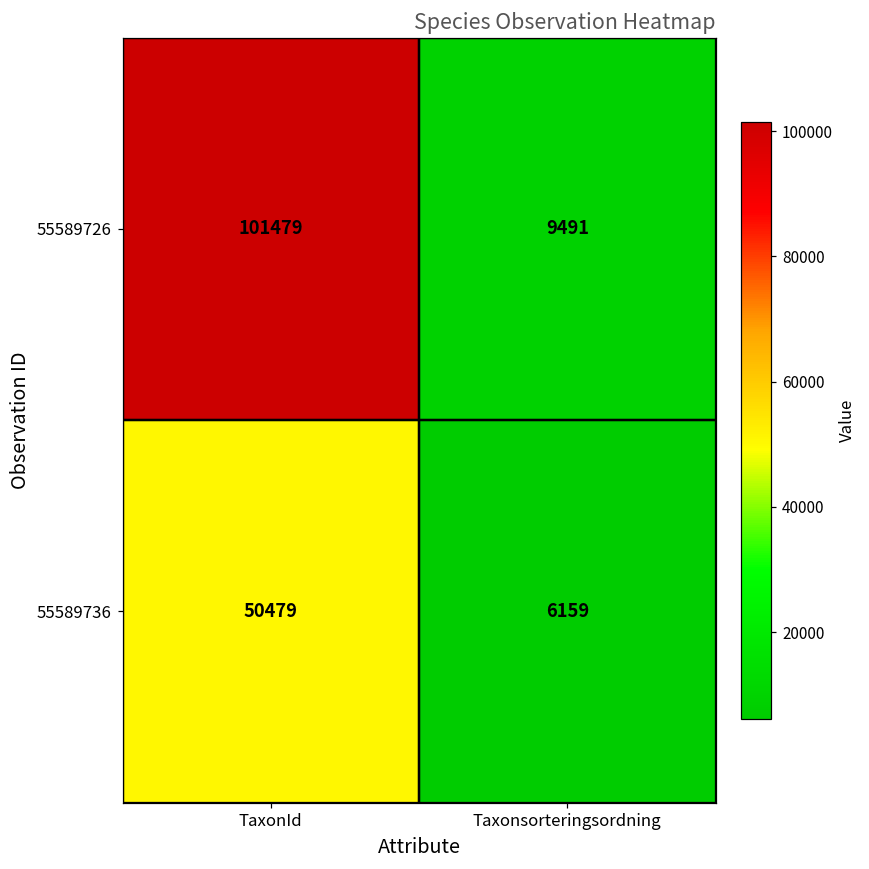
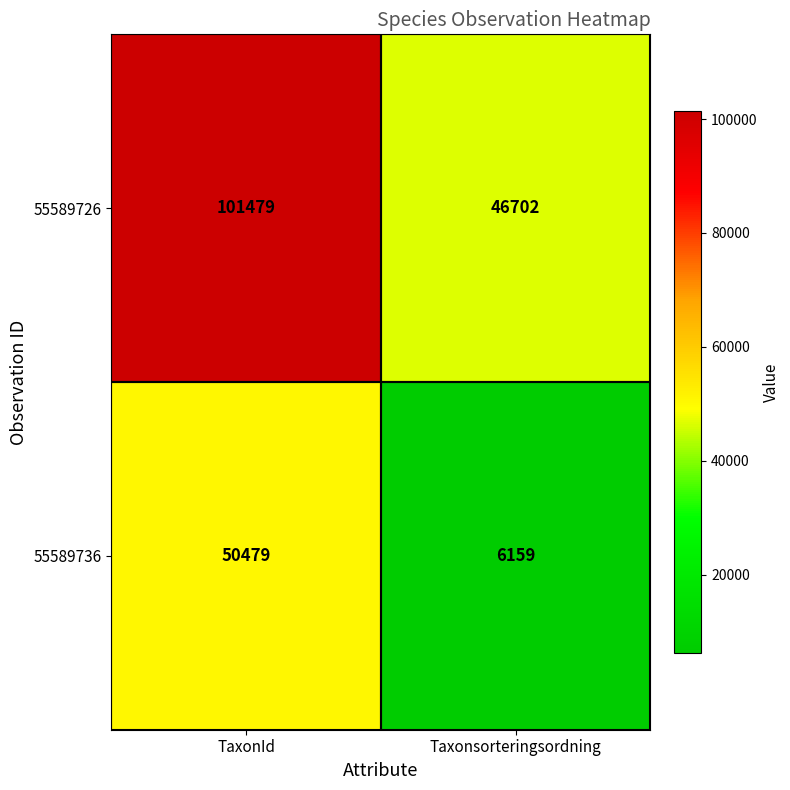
55589726, Taxonsorteringsordning: 9491 -> 46702
